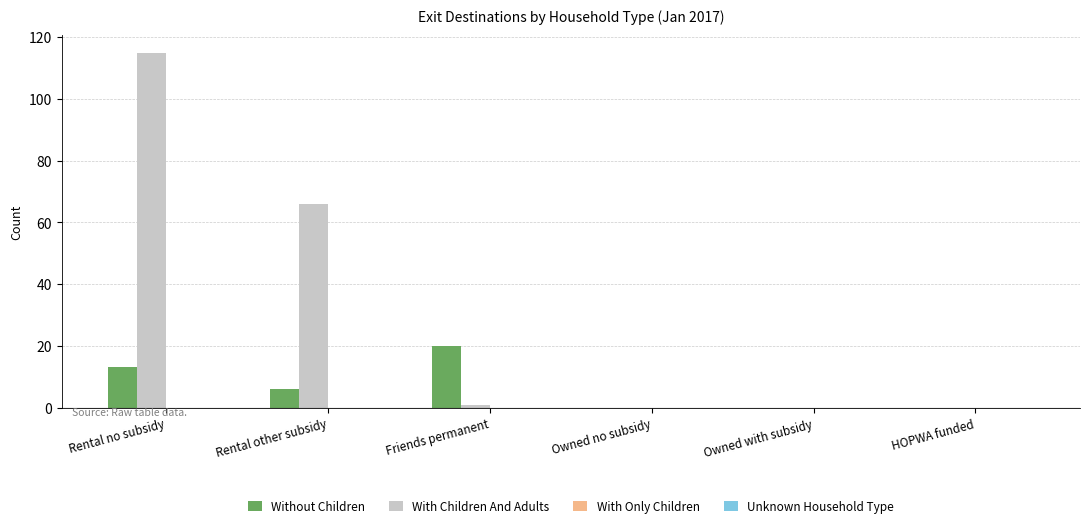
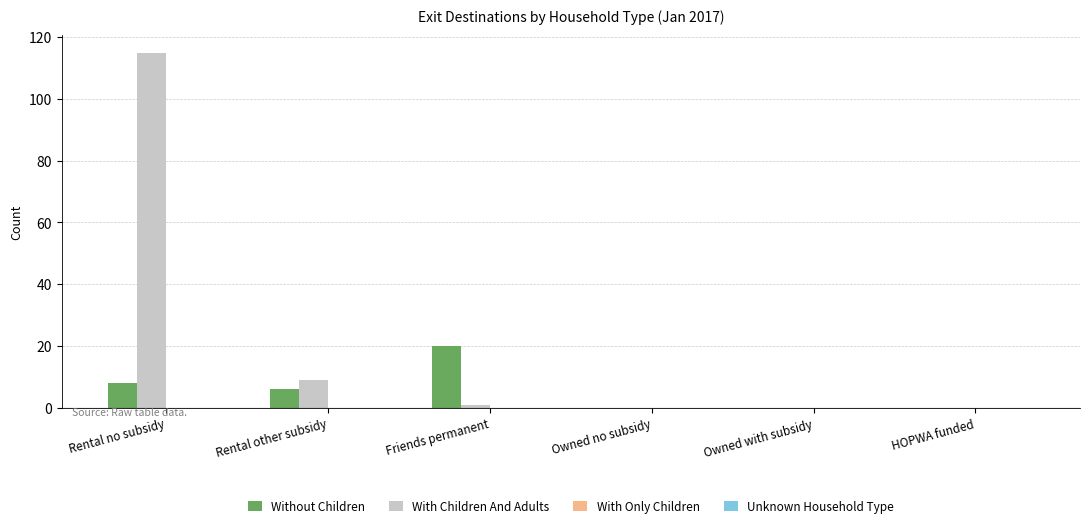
Without Children, Rental no subsidy: 13 -> 8
With Children And Adults, Rental other subsidy: 66 -> 9
